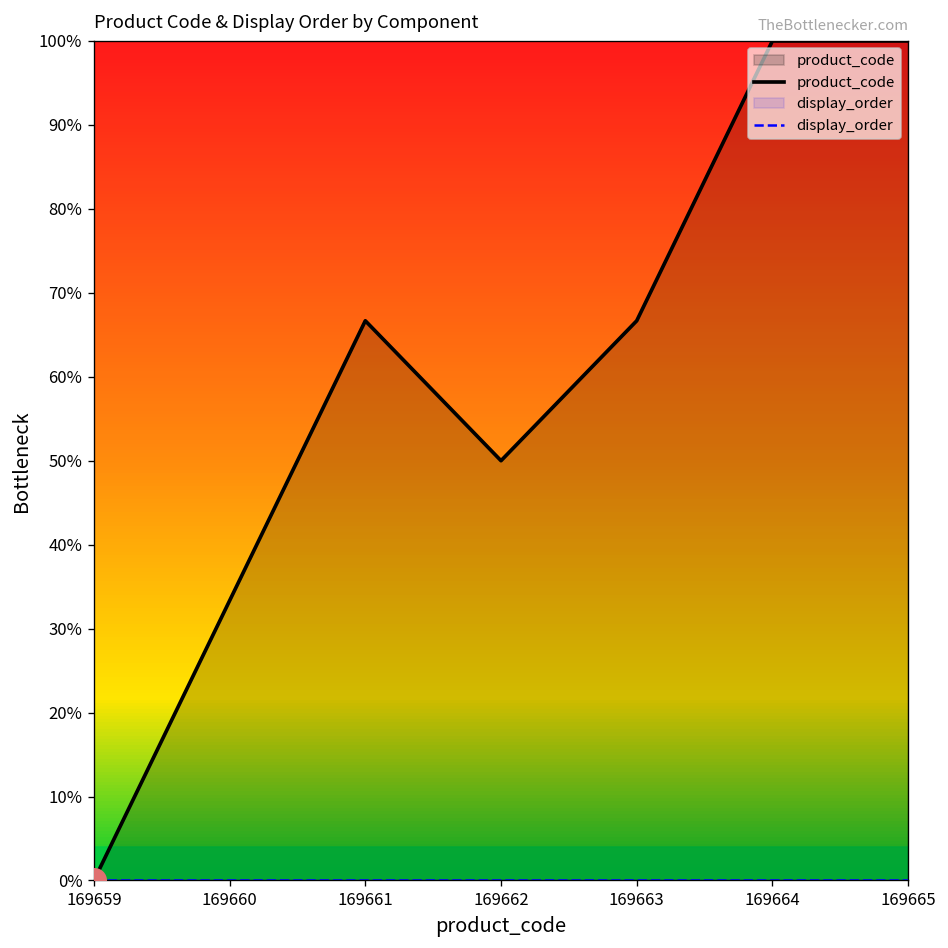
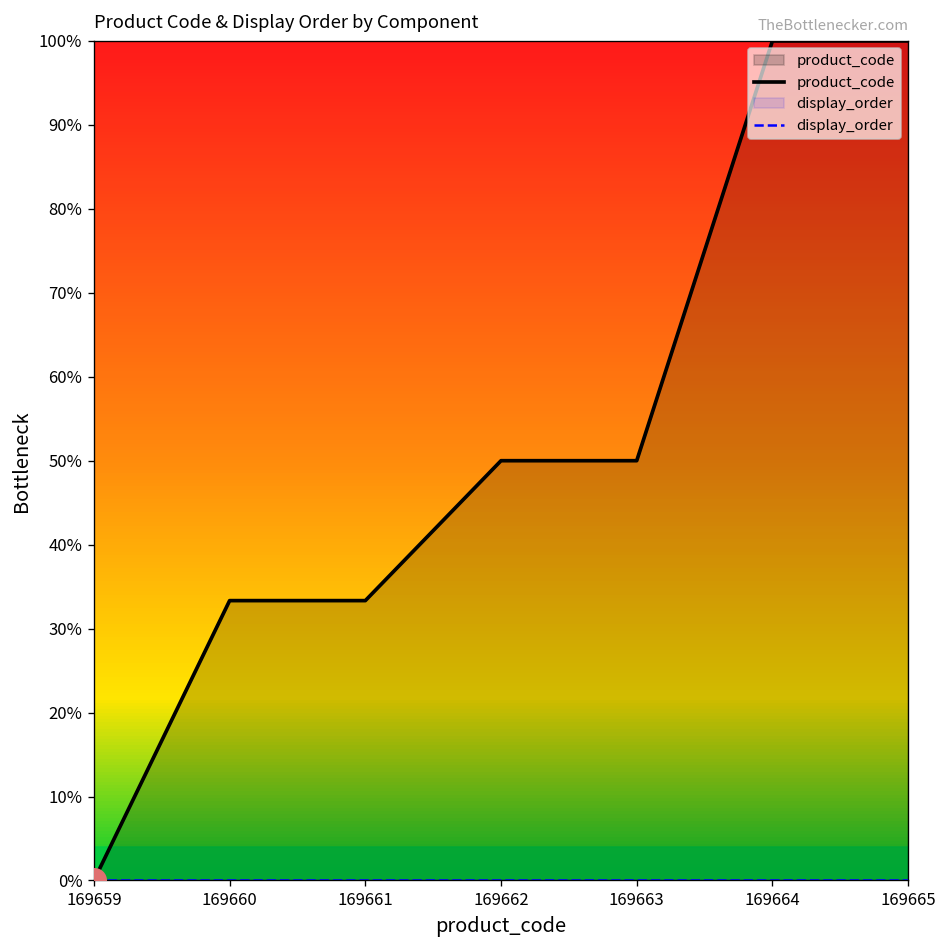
product_code, 169661: 67% -> 33%
product_code, 169663: 67% -> 50%
